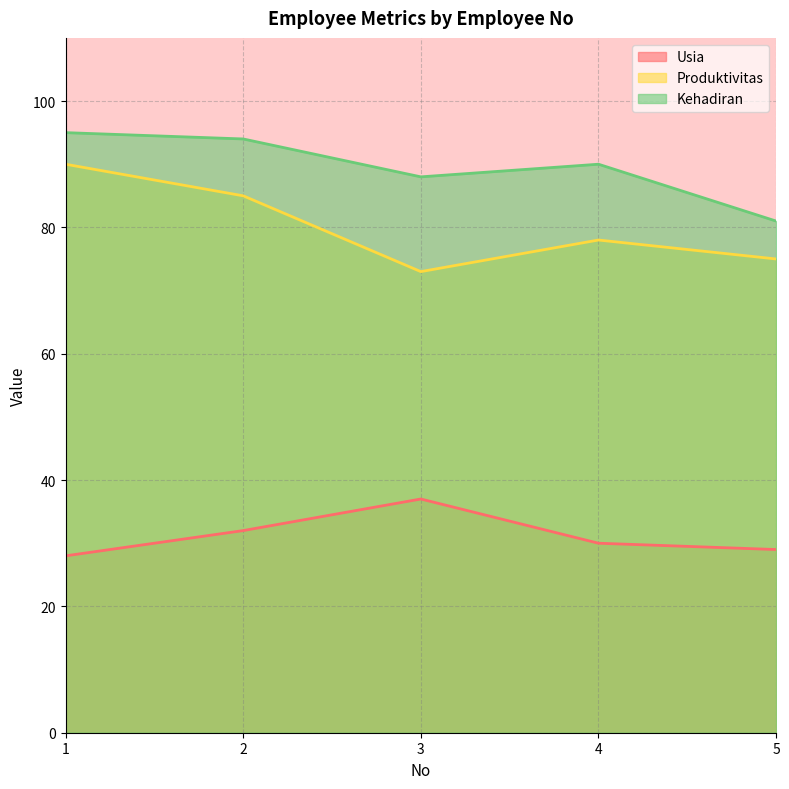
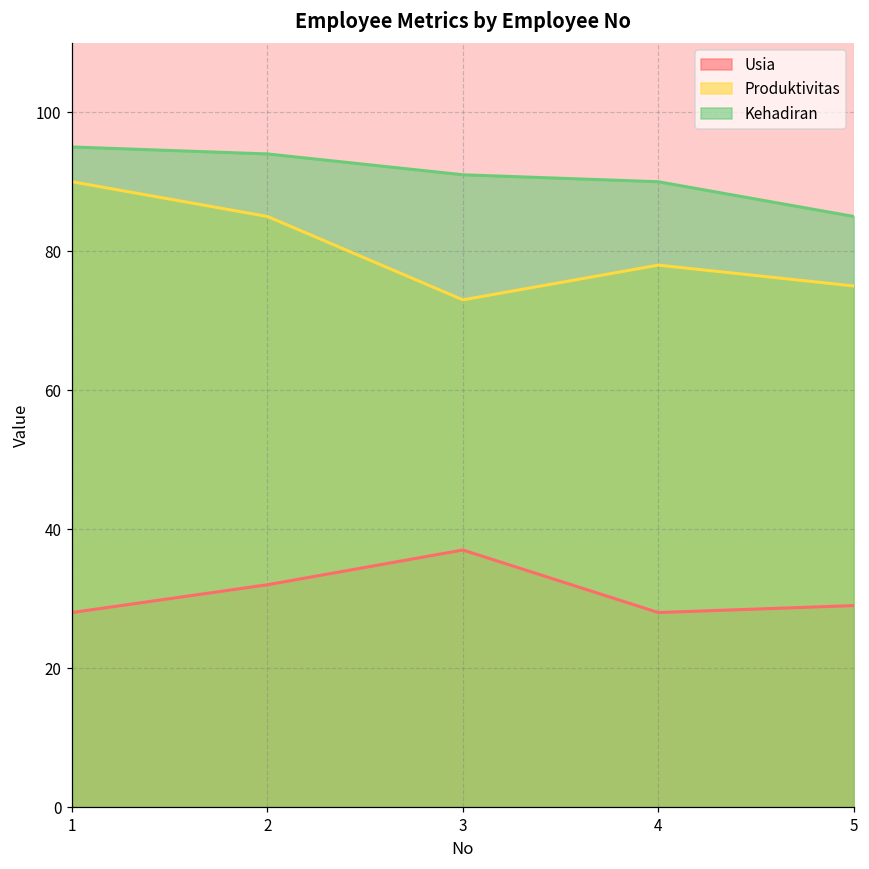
Kehadiran, 3: 88 -> 91
Usia, 4: 30 -> 28
Kehadiran, 5: 81 -> 85
